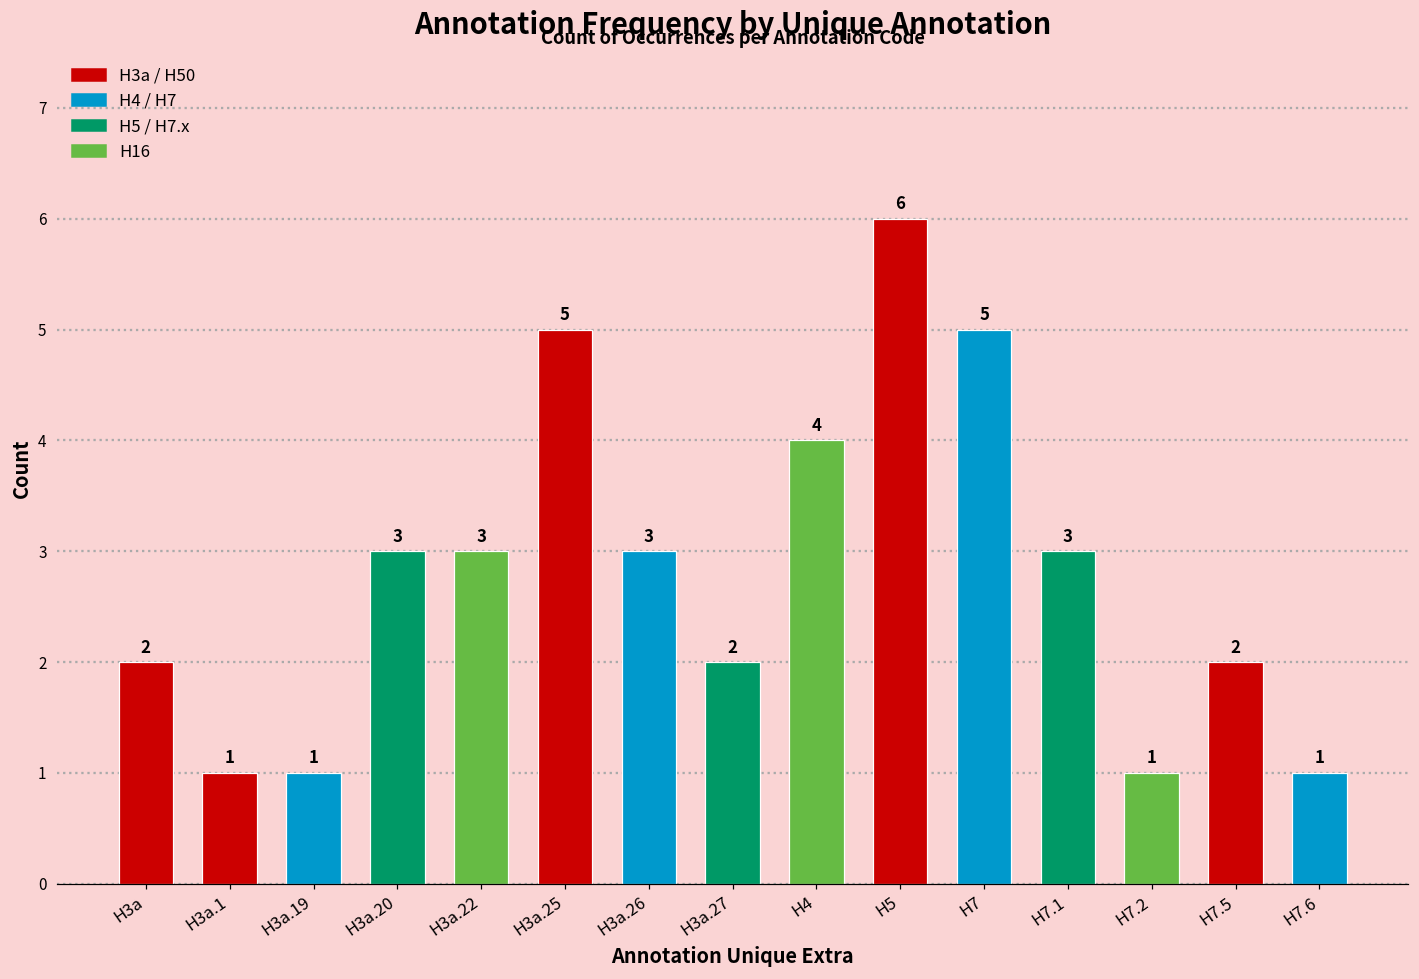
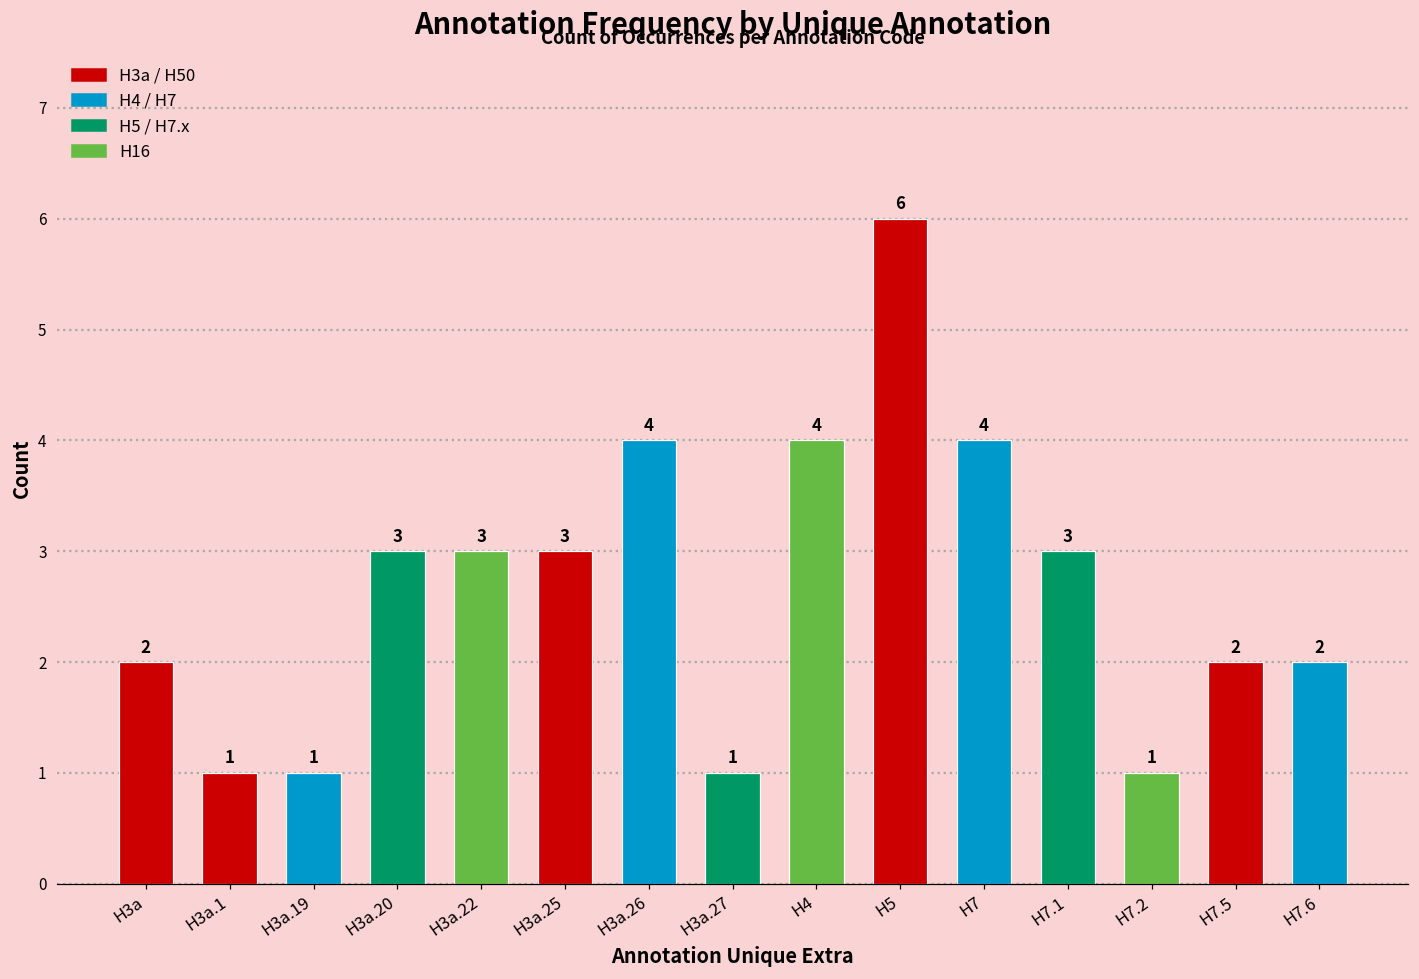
H3a.25: 5 -> 3
H3a.26: 3 -> 4
H3a.27: 2 -> 1
H7: 5 -> 4
H7.6: 1 -> 2
